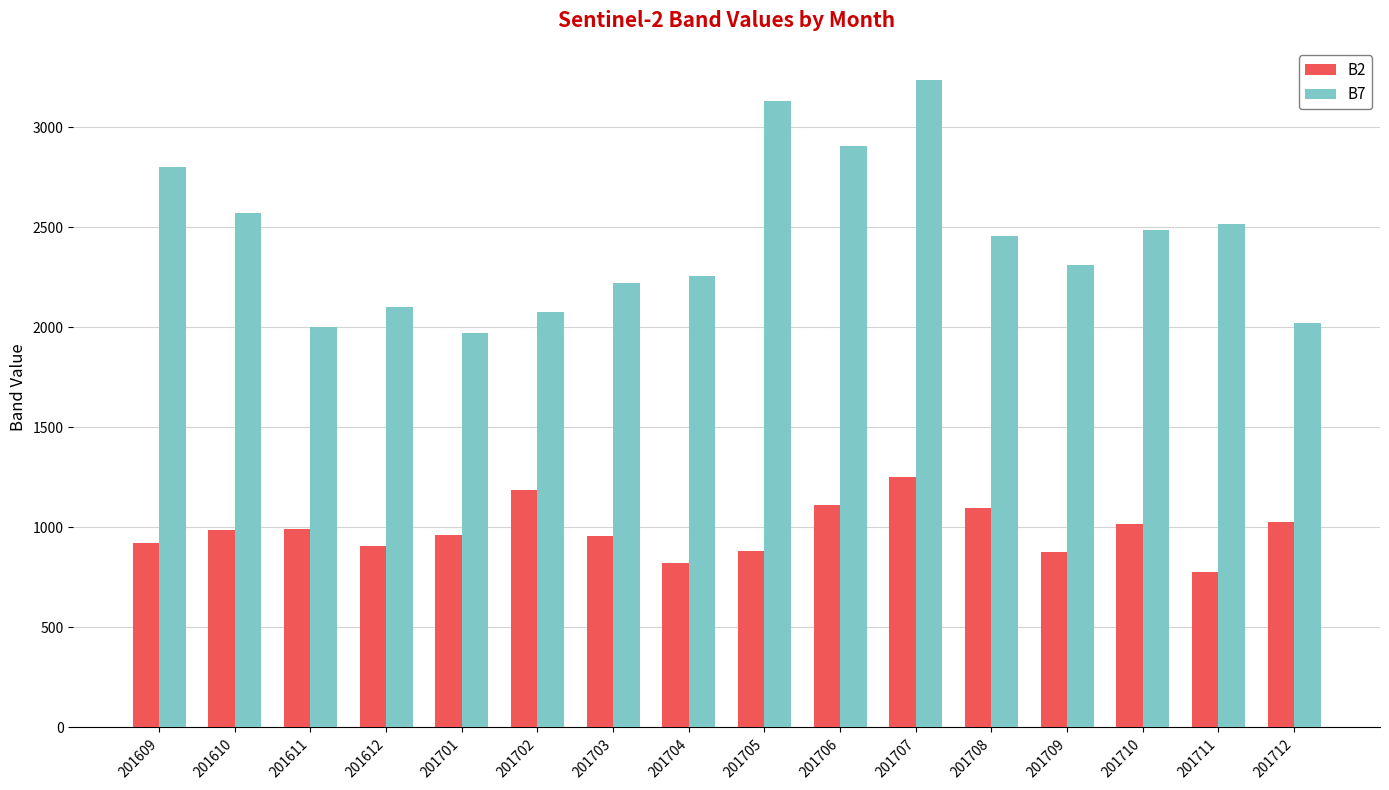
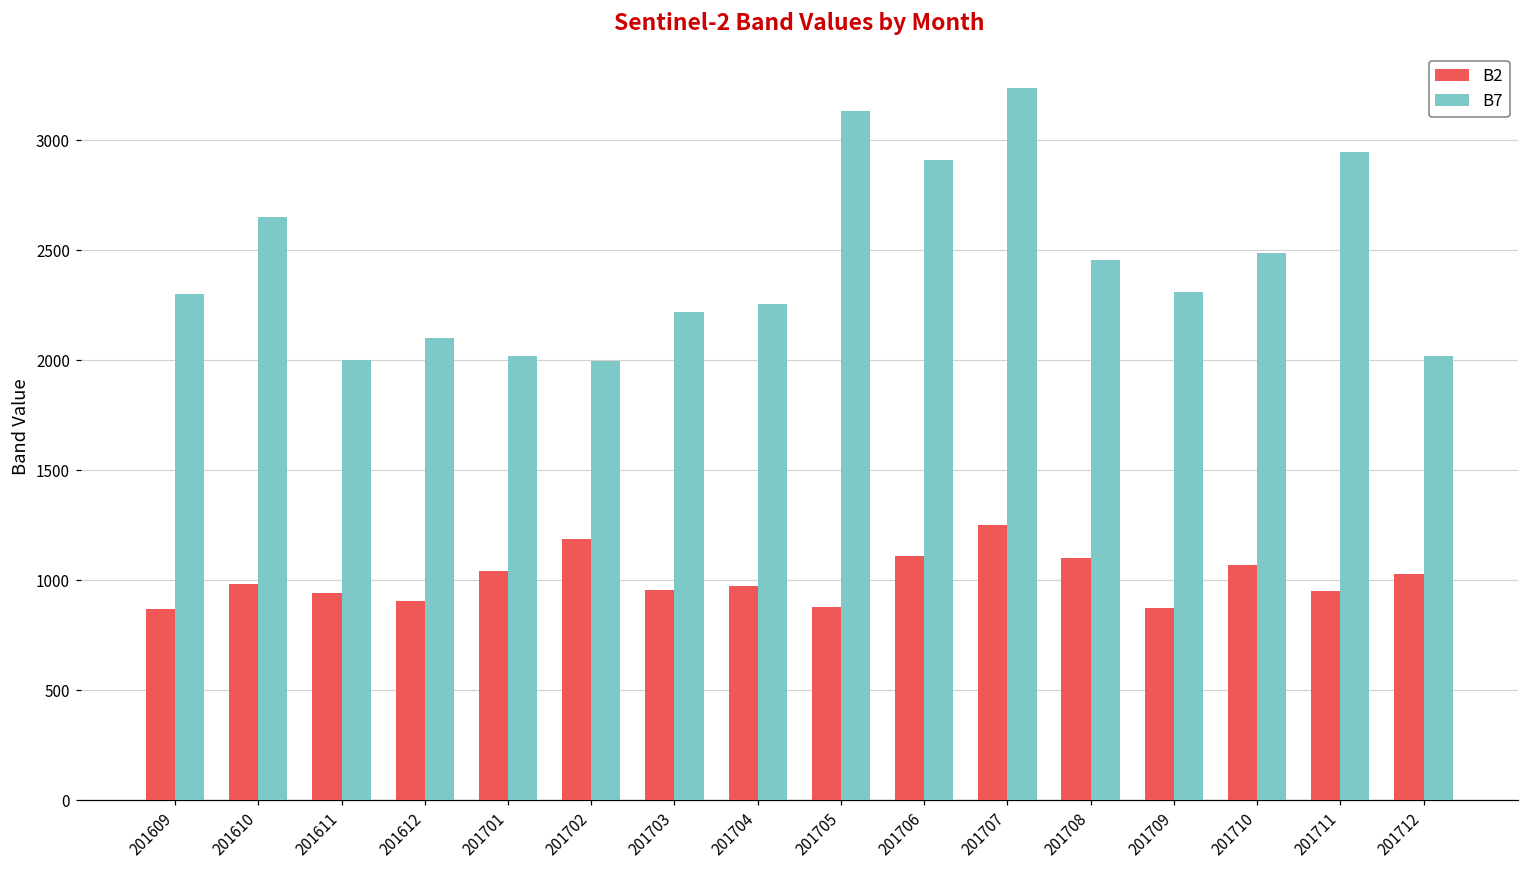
B2, 201609: 920 -> 870
B7, 201609: 2800 -> 2300
B7, 201610: 2570 -> 2650
B2, 201611: 990 -> 940
B2, 201701: 960 -> 1040
B7, 201701: 1970 -> 2020
B7, 201702: 2080 -> 2000
B2, 201704: 820 -> 970
B2, 201710: 1020 -> 1070
B2, 201711: 780 -> 950
B7, 201711: 2520 -> 2950
